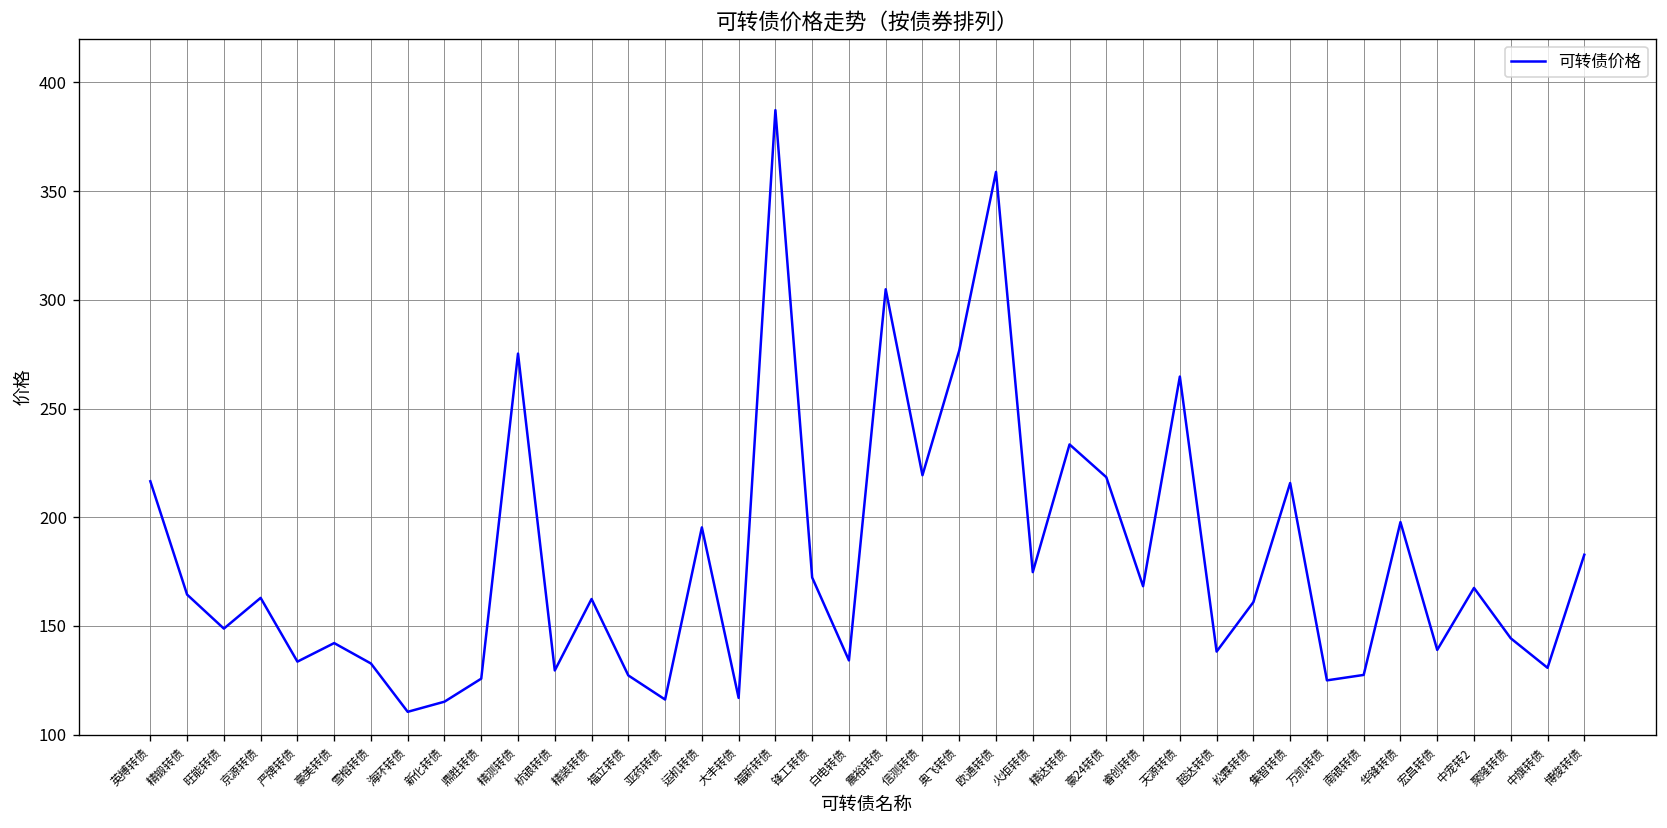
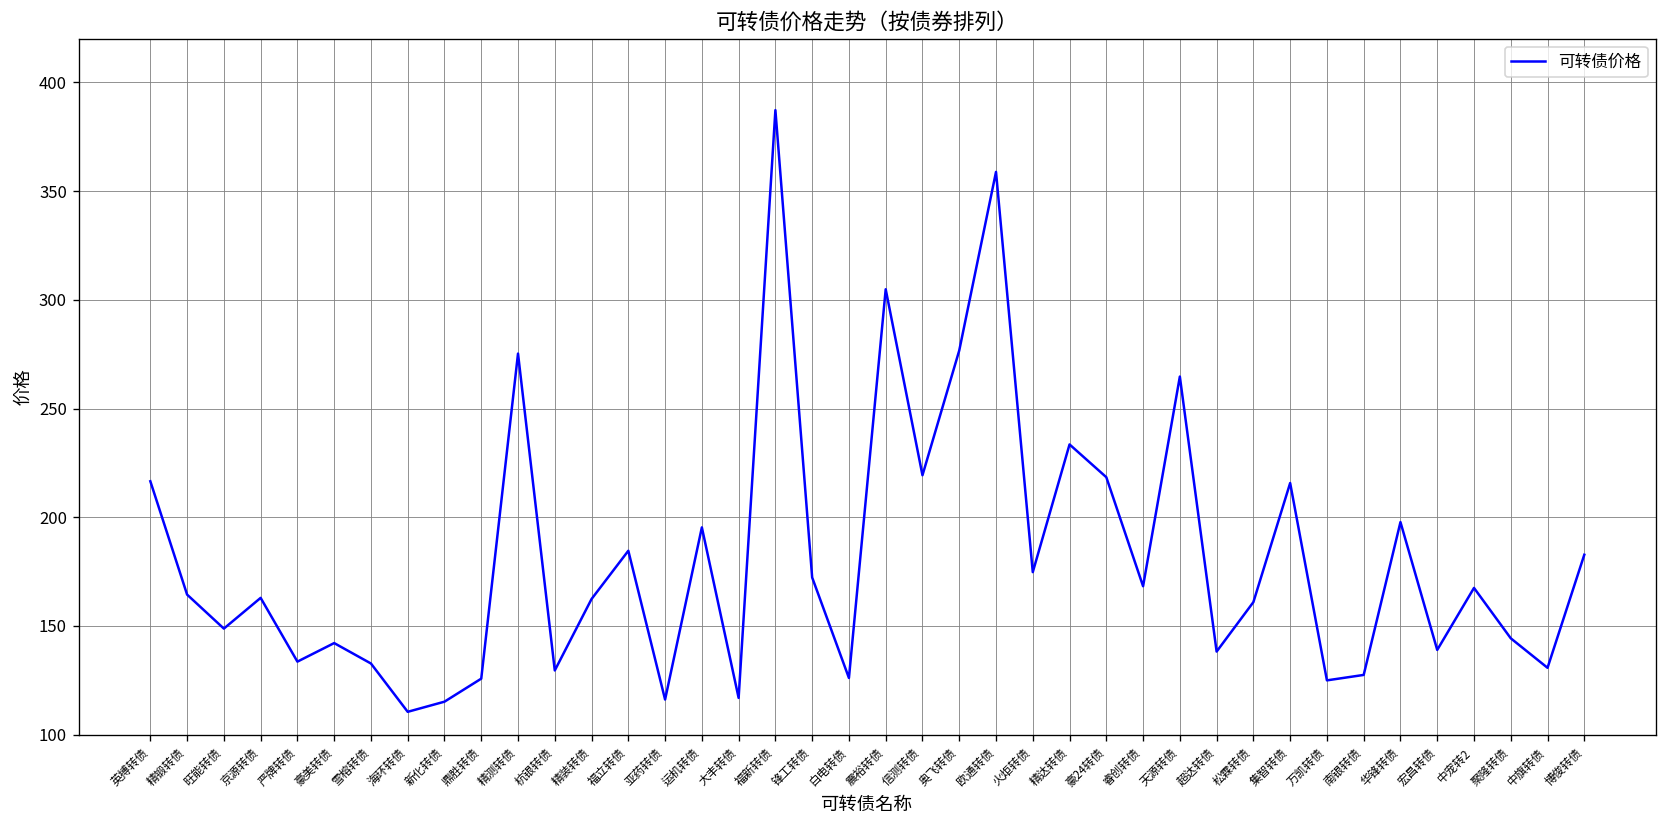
福立转债: 127 -> 185
白电转债: 134 -> 126
